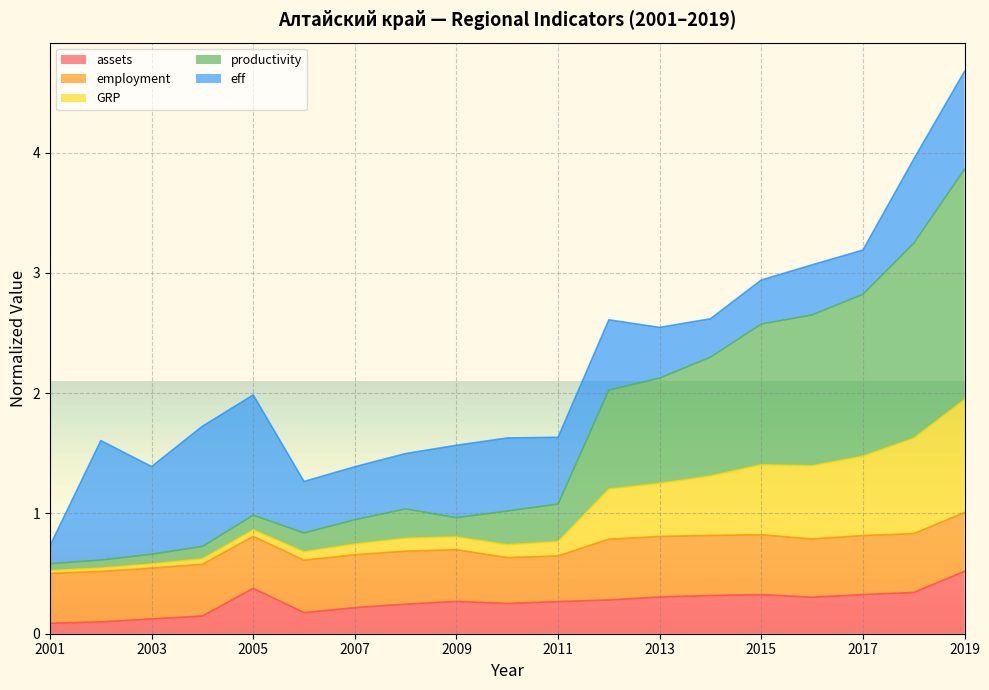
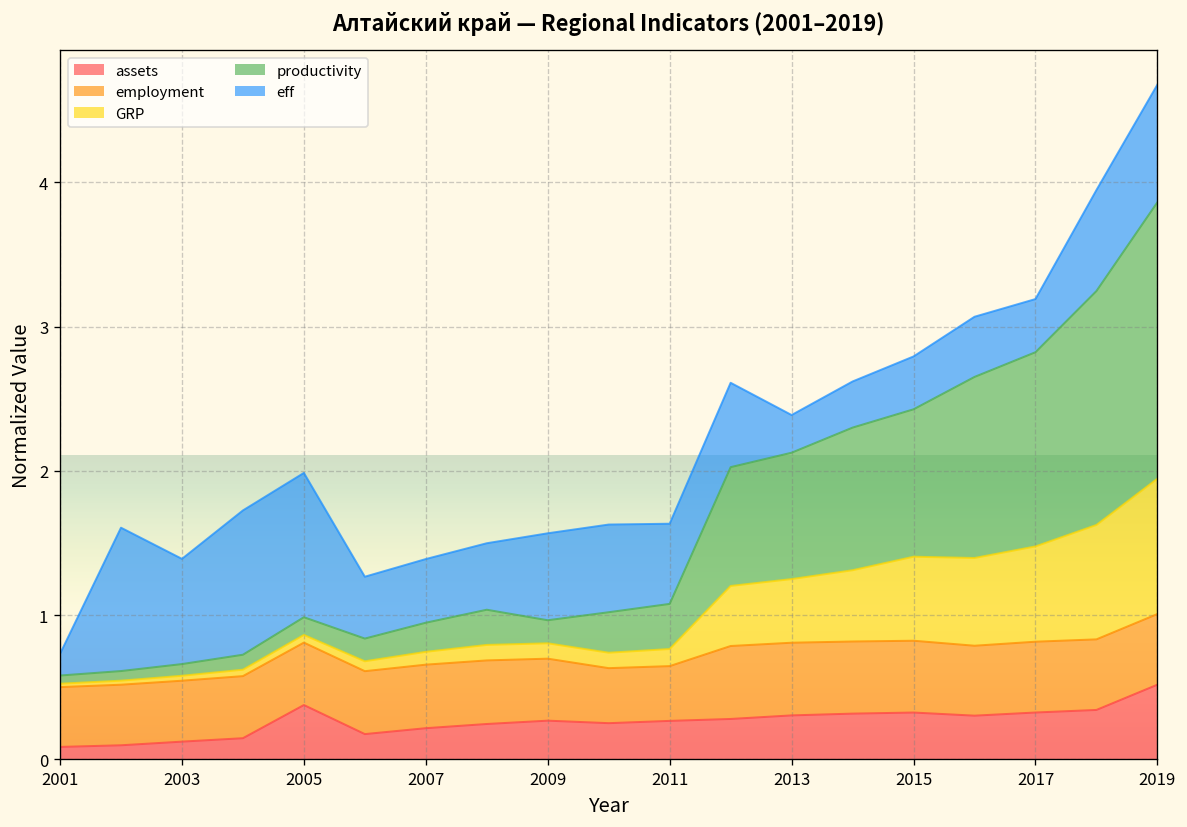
eff, 2013: 0.42 -> 0.26
productivity, 2015: 1.17 -> 1.02
